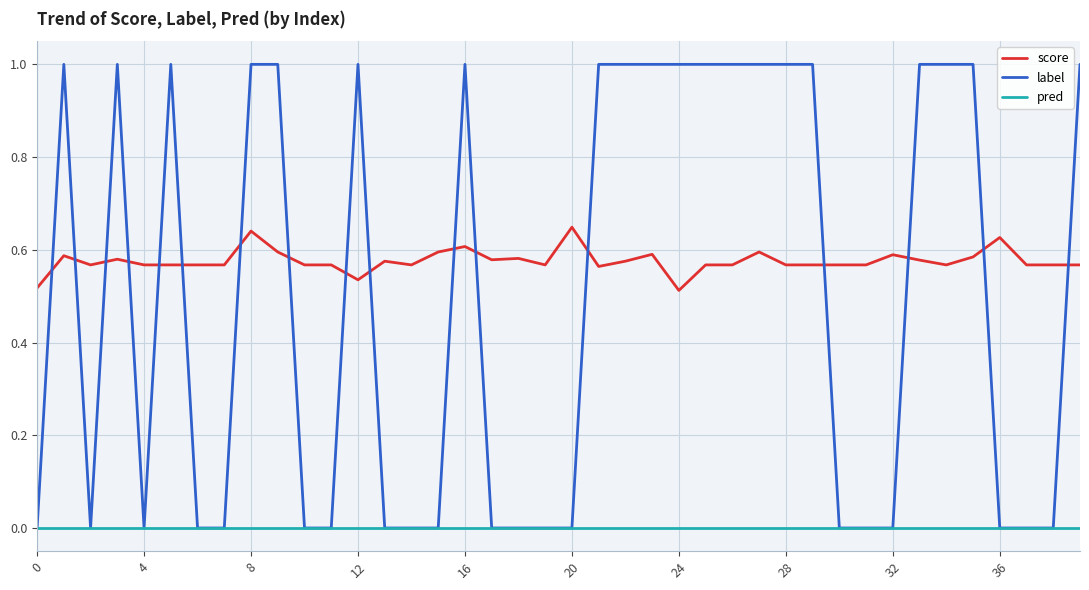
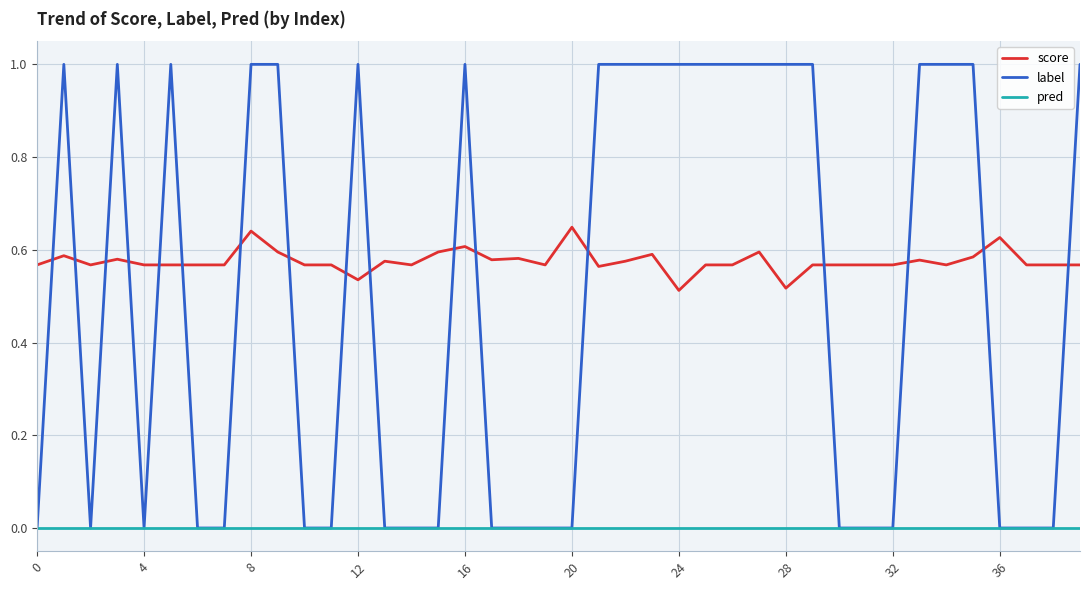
score, 0: 0.52 -> 0.57
score, 28: 0.57 -> 0.52
score, 32: 0.59 -> 0.57
